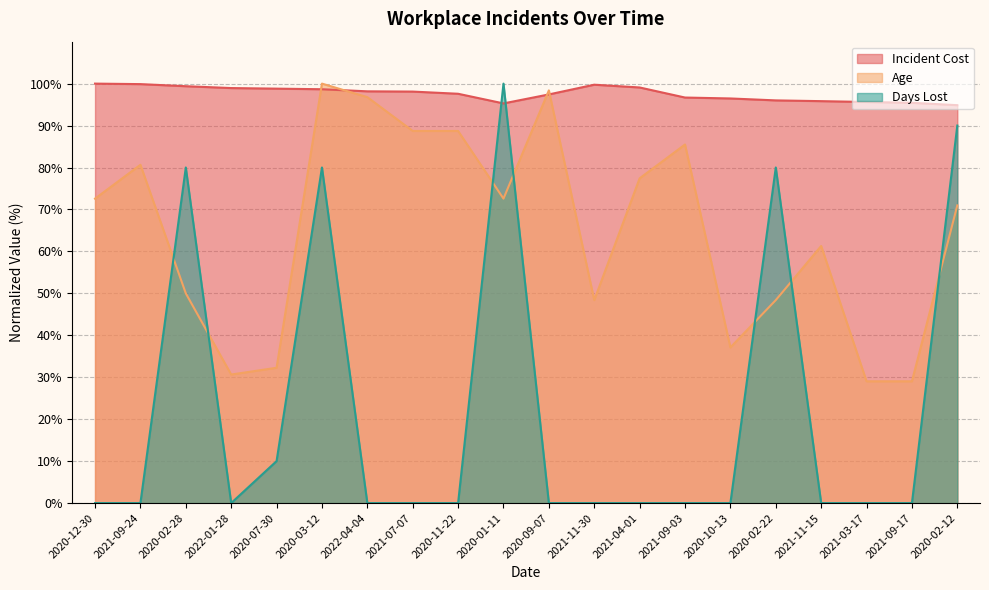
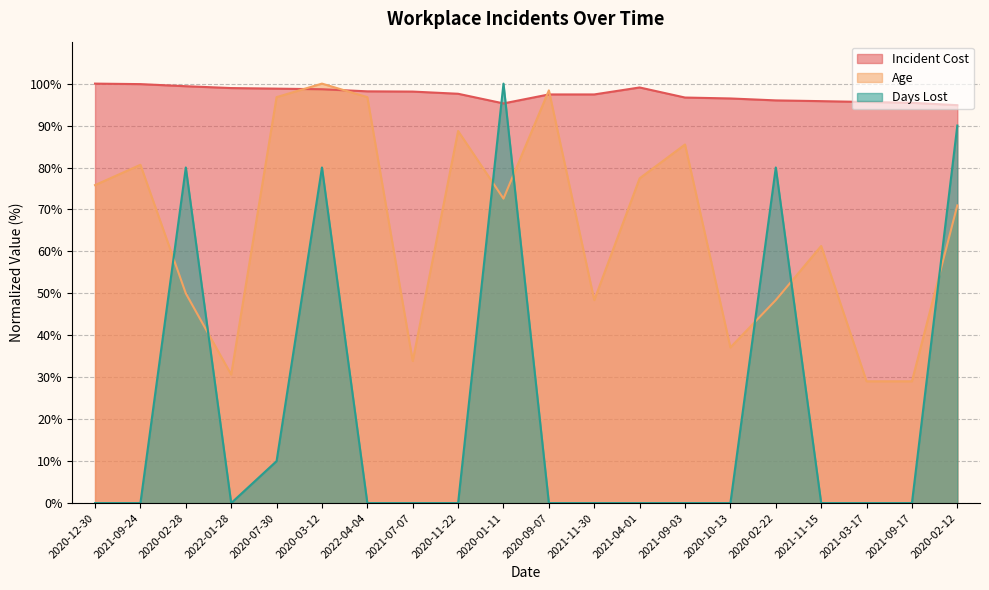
Age, 2020-12-30: 73% -> 76%
Age, 2020-07-30: 32% -> 97%
Age, 2021-07-07: 89% -> 34%
Incident Cost, 2021-11-30: 100% -> 97%
